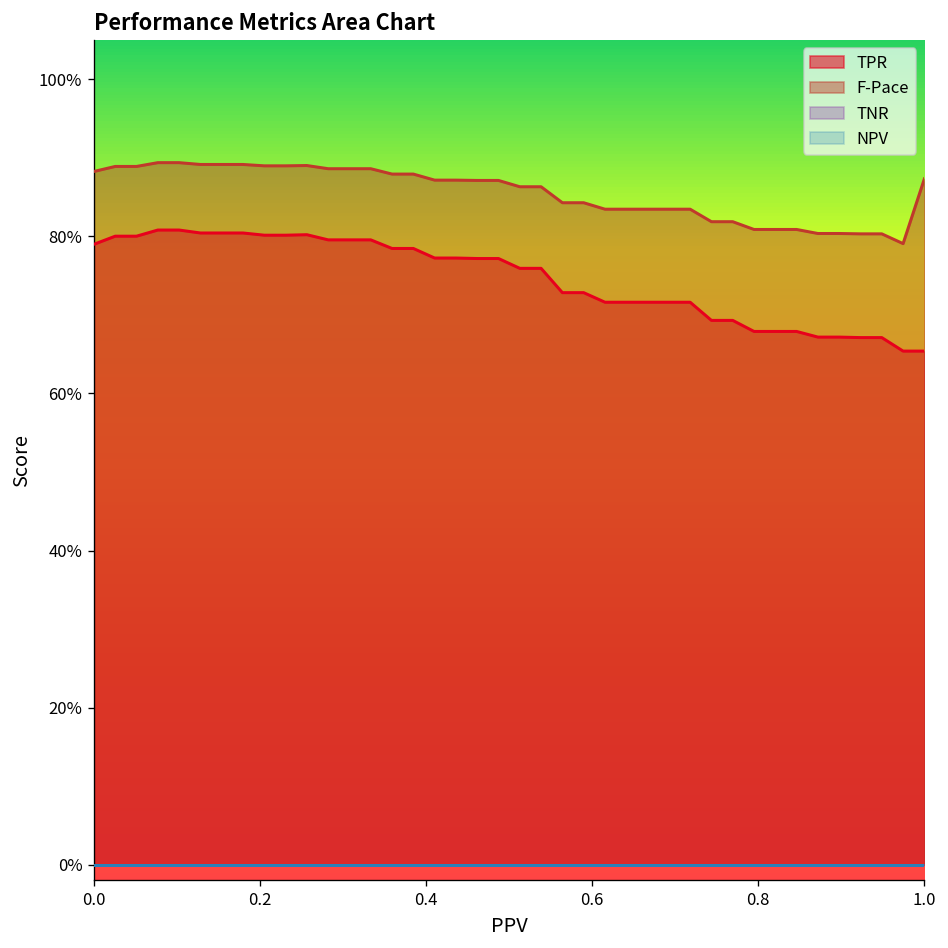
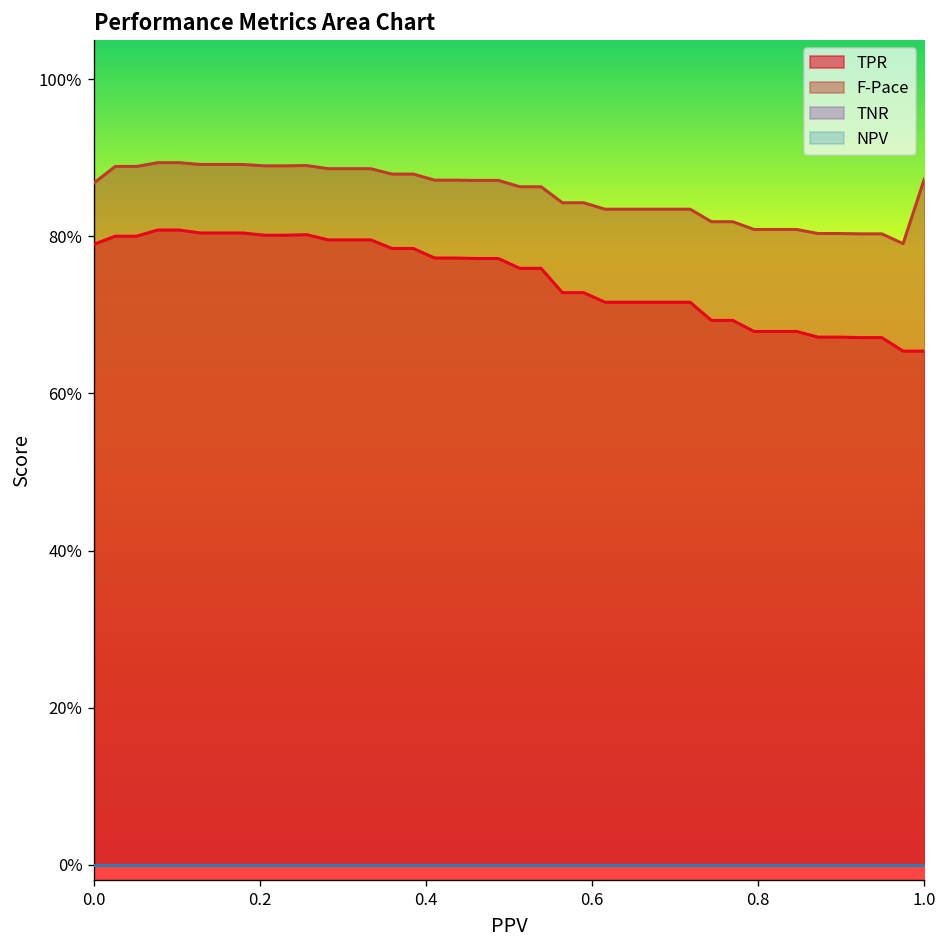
F-Pace, 0.0: 88% -> 87%
